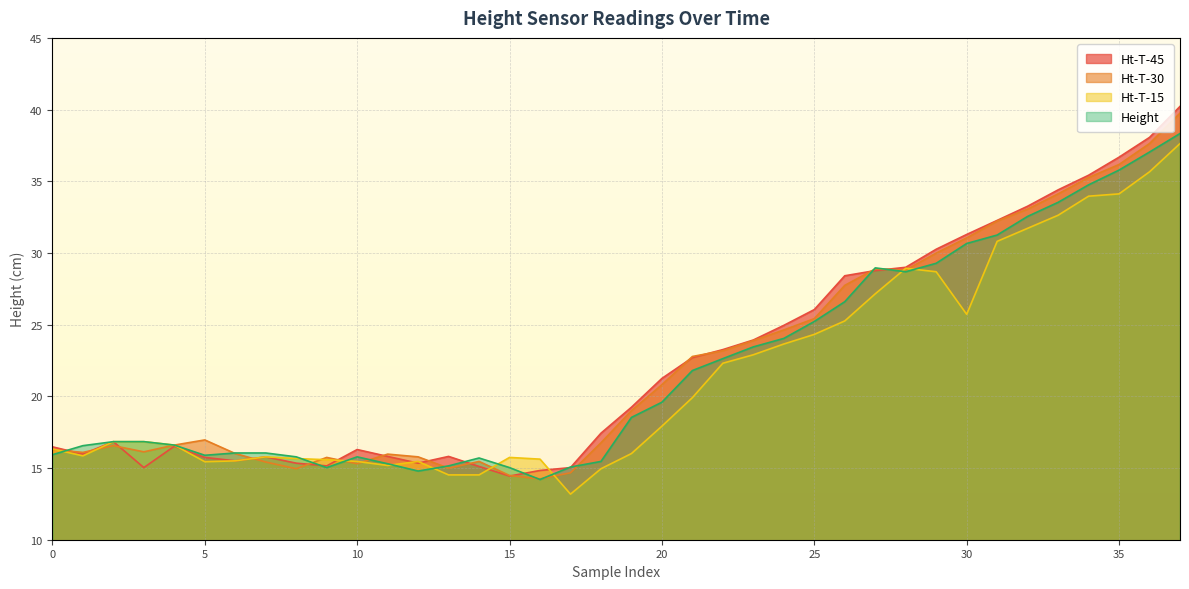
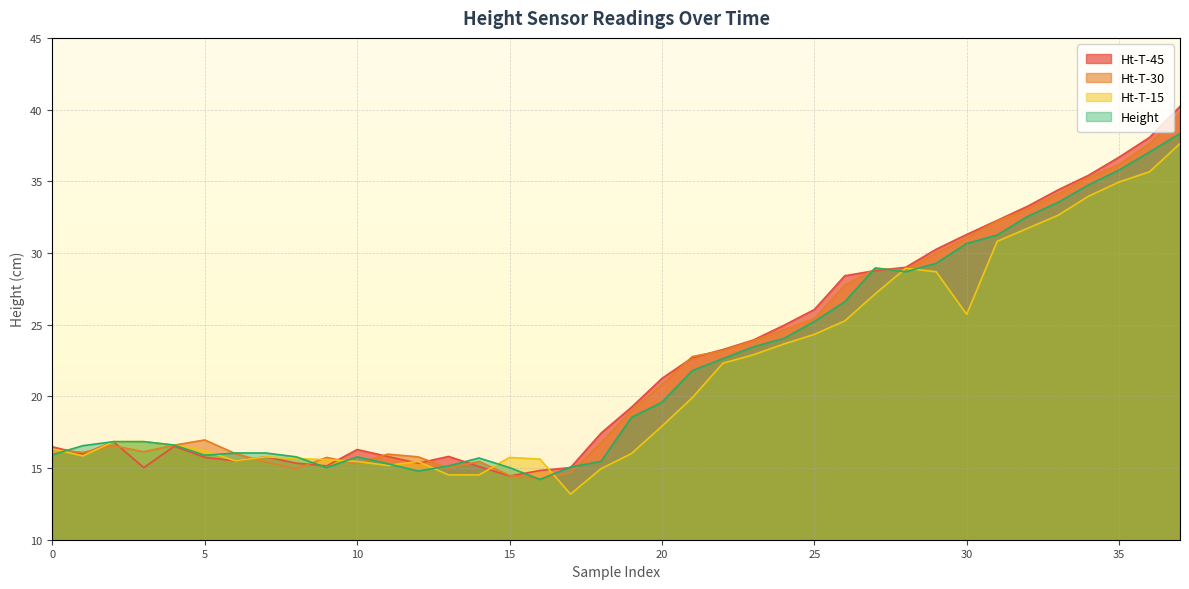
Ht-T-15, 5: 15.4 -> 16.2
Ht-T-15, 35: 34.1 -> 35.0
